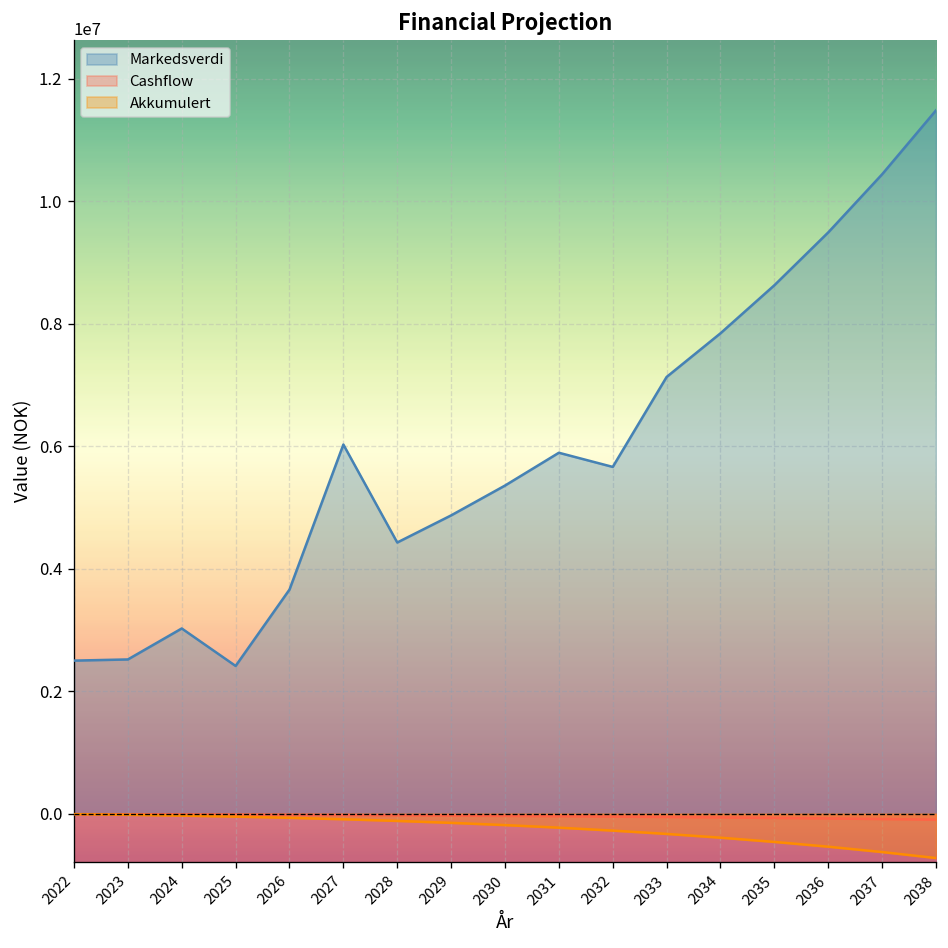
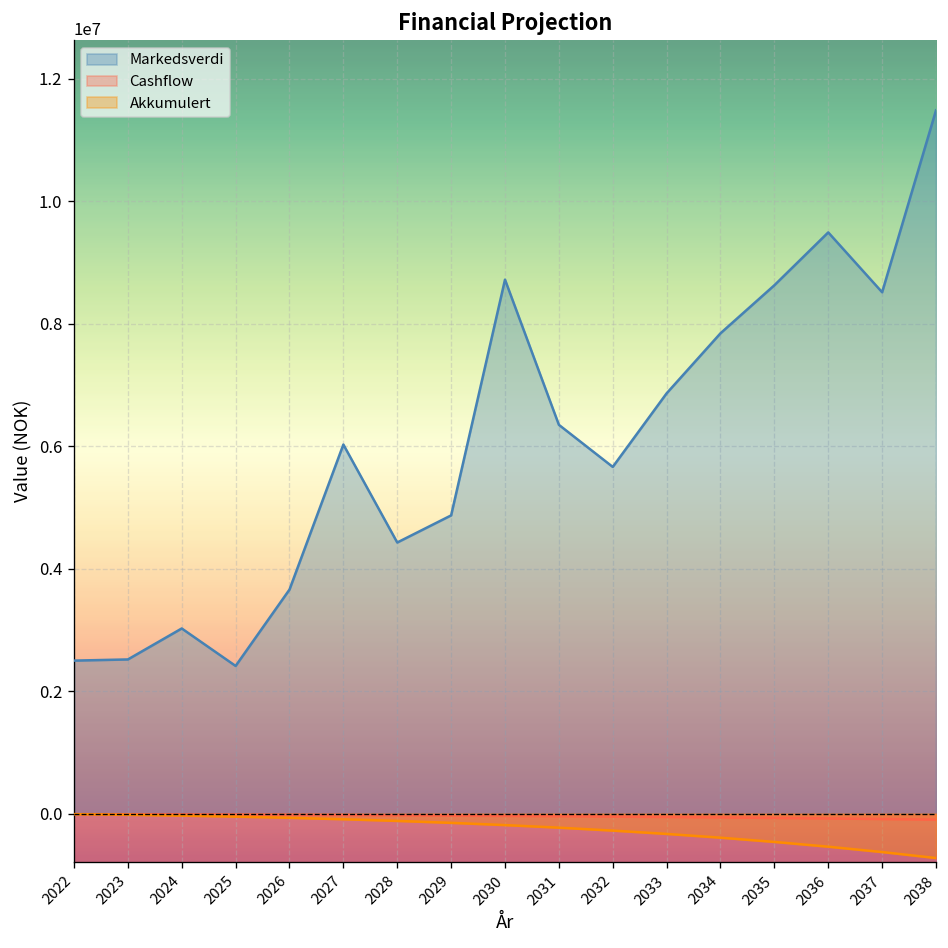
Markedsverdi, 2030: 5400000 -> 8700000
Markedsverdi, 2031: 5900000 -> 6400000
Markedsverdi, 2033: 7100000 -> 6900000
Markedsverdi, 2037: 10400000 -> 8500000
